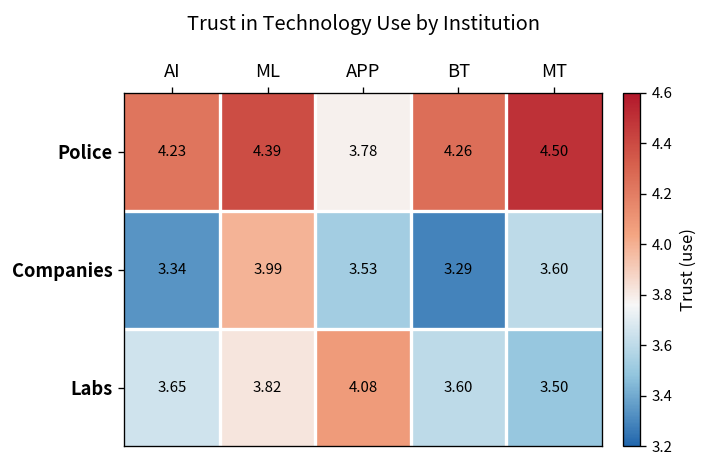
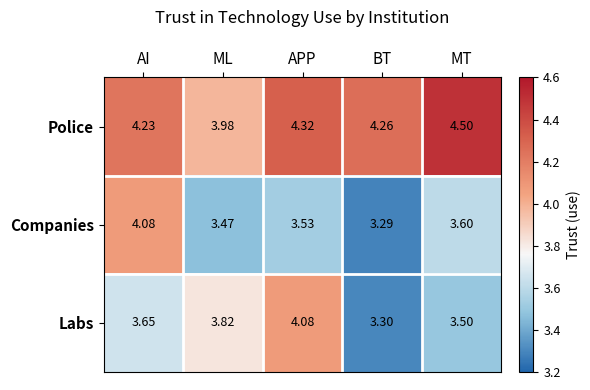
Police, ML: 4.39 -> 3.98
Police, APP: 3.78 -> 4.32
Companies, AI: 3.34 -> 4.08
Companies, ML: 3.99 -> 3.47
Labs, BT: 3.60 -> 3.30
